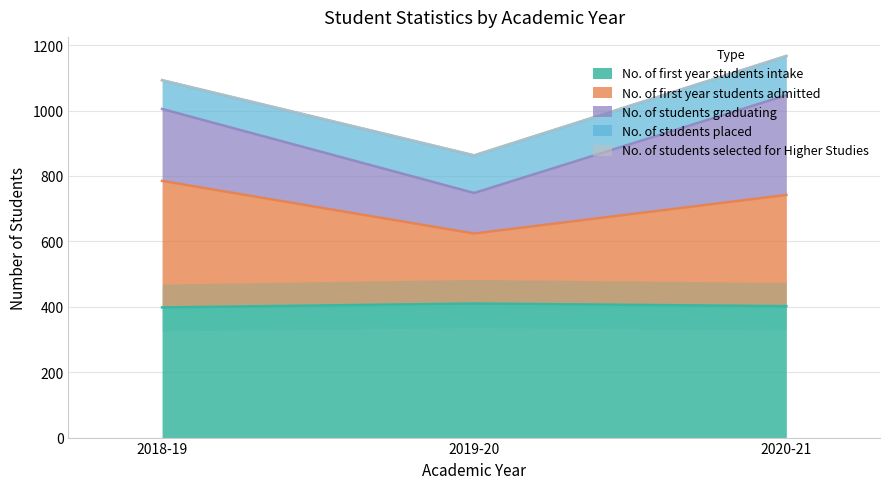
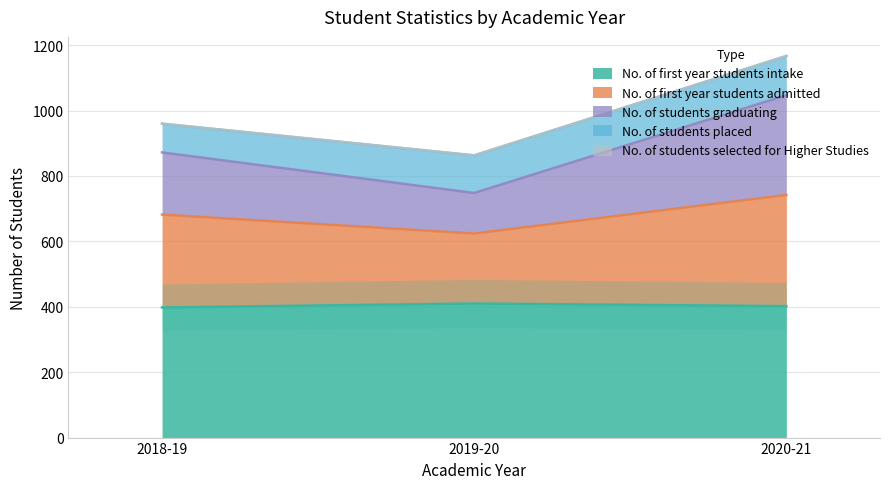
No. of first year students admitted, 2018-19: 390 -> 280
No. of students graduating, 2018-19: 220 -> 190
